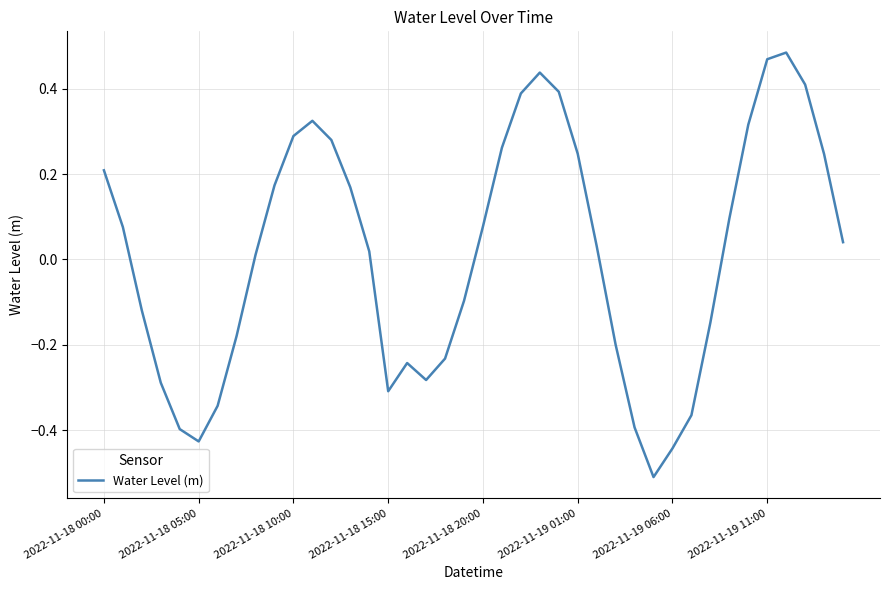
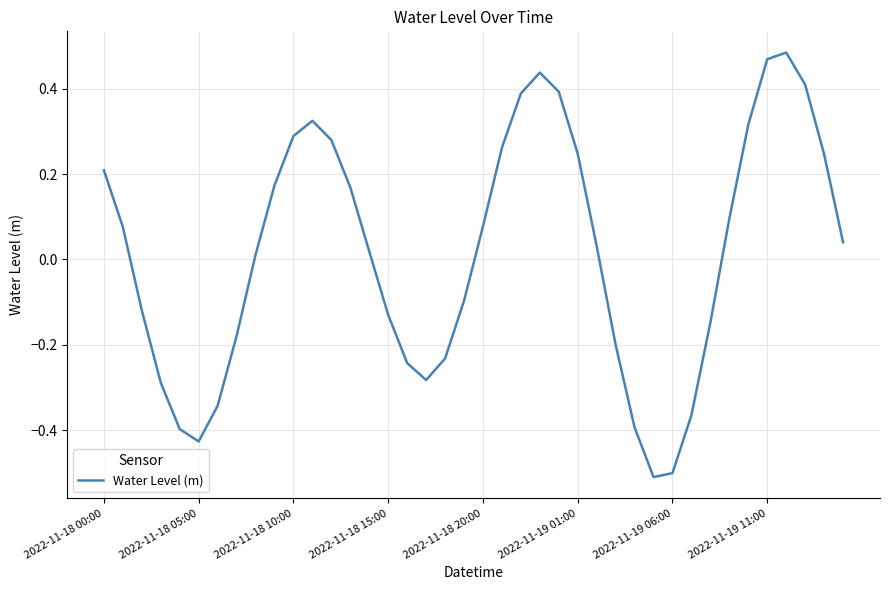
2022-11-18 15:00: -0.31 -> -0.13
2022-11-19 06:00: -0.44 -> -0.50
